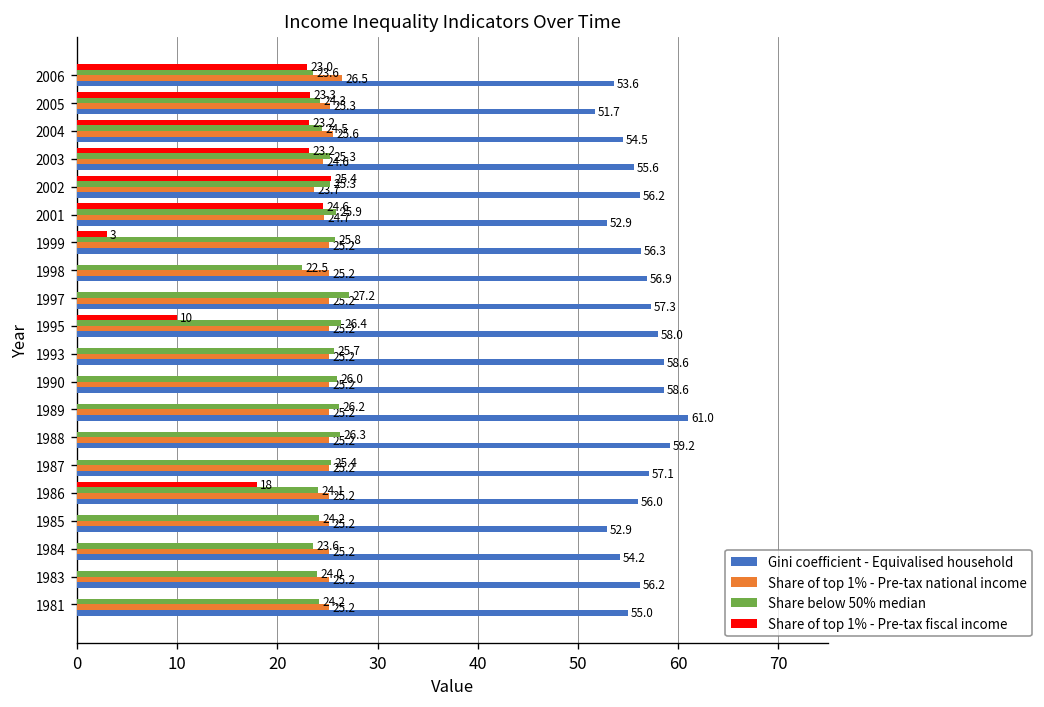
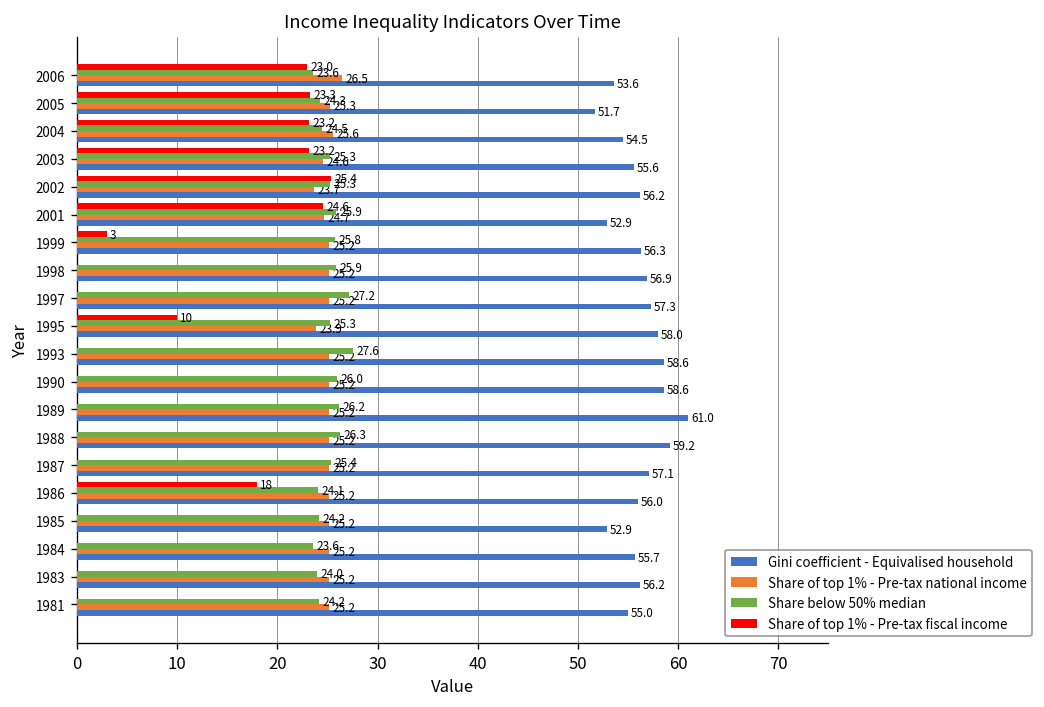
Share below 50% median, 1998: 22.5 -> 25.9
Share below 50% median, 1995: 26.4 -> 25.3
Share of top 1% - Pre-tax national income, 1995: 25.2 -> 23.9
Share below 50% median, 1993: 25.7 -> 27.6
Gini coefficient - Equivalised household, 1984: 54.2 -> 55.7
